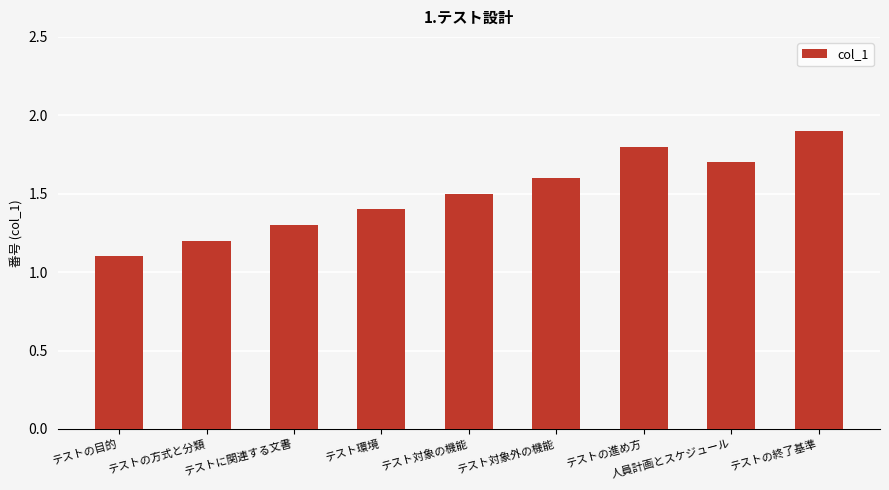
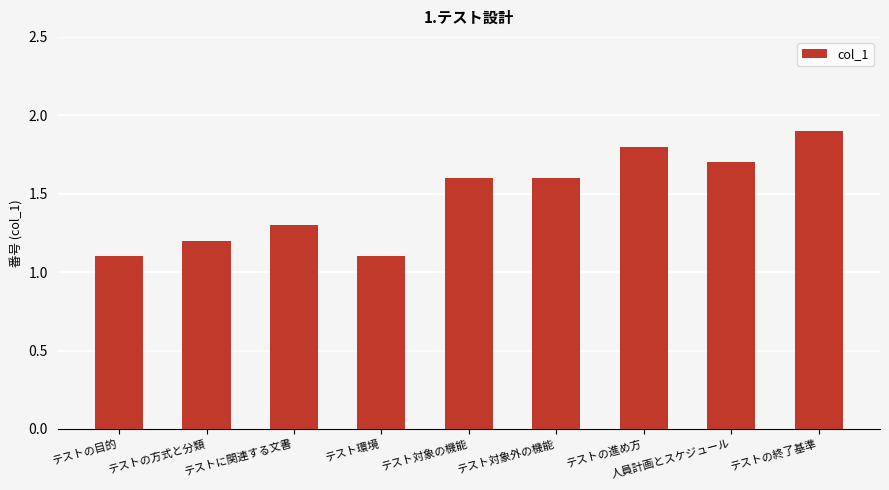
テスト環境: 1.4 -> 1.1
テスト対象の機能: 1.5 -> 1.6
